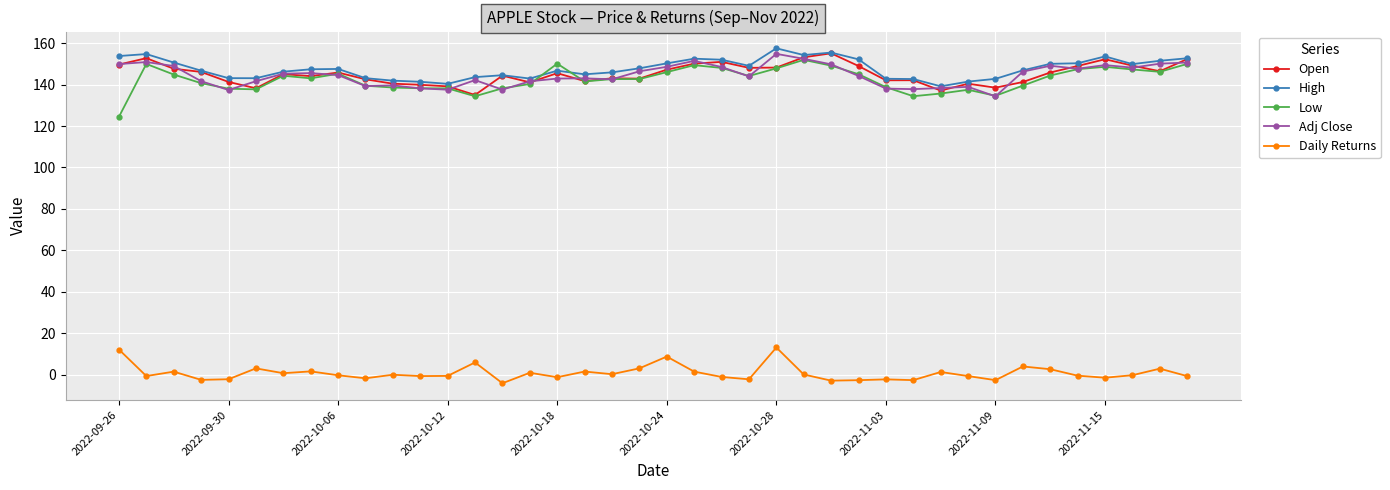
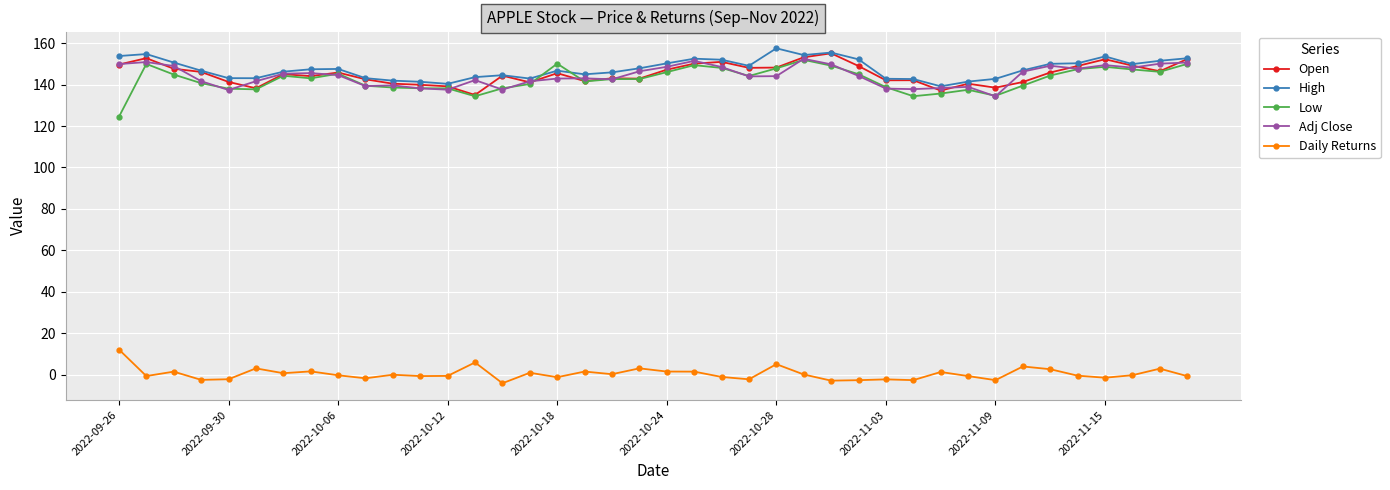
Daily Returns, 2022-10-24: 9 -> 2
Adj Close, 2022-10-28: 155 -> 144
Daily Returns, 2022-10-28: 13 -> 5
